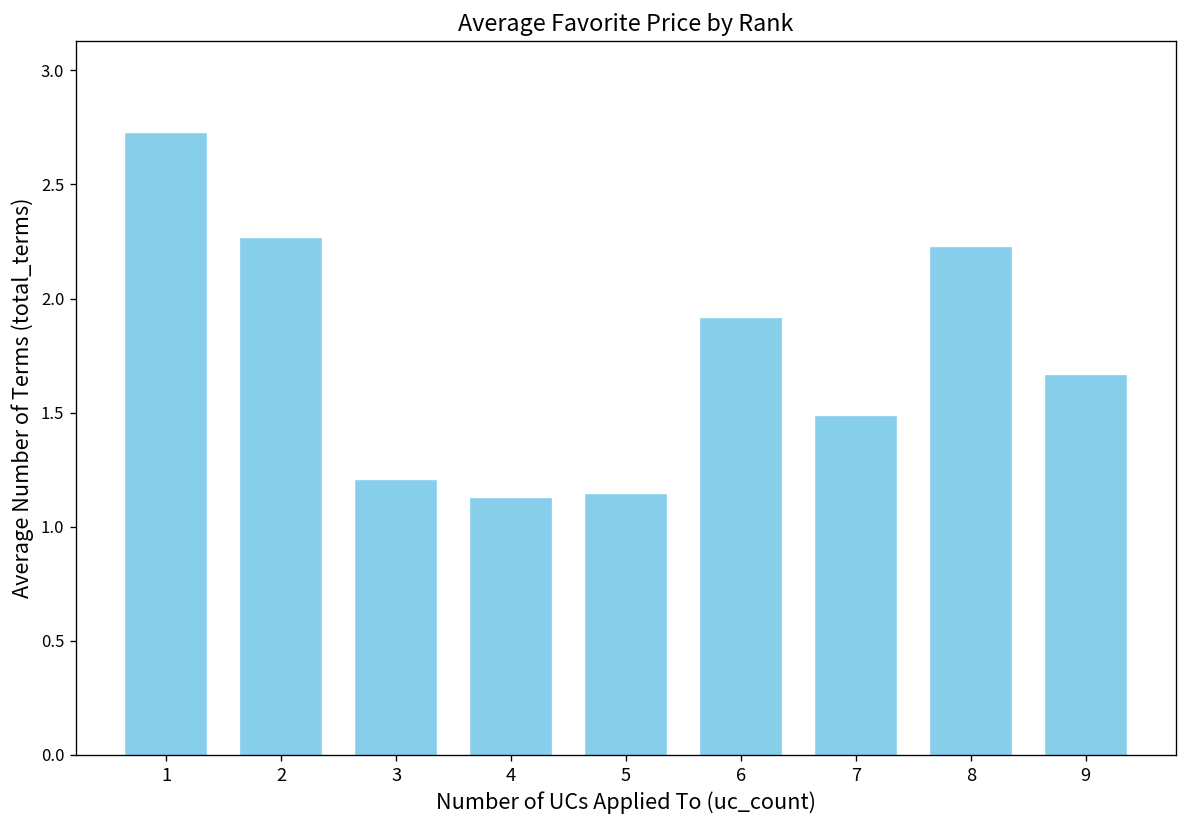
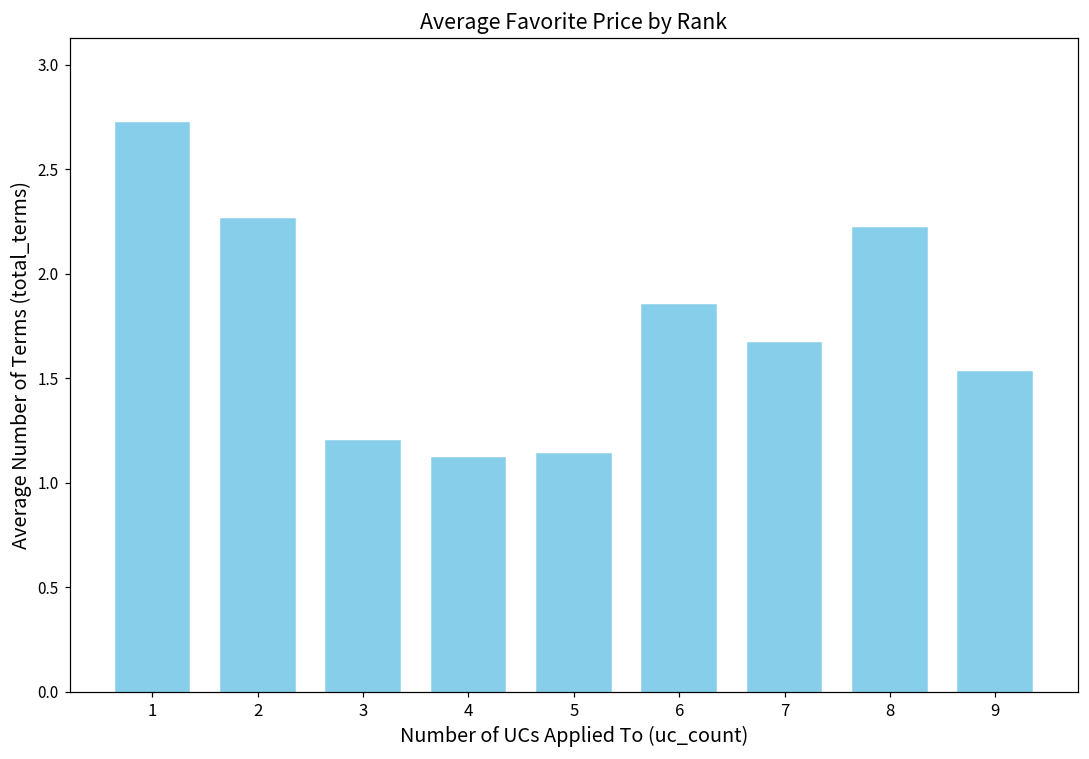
6: 1.91 -> 1.85
7: 1.48 -> 1.67
9: 1.66 -> 1.53
